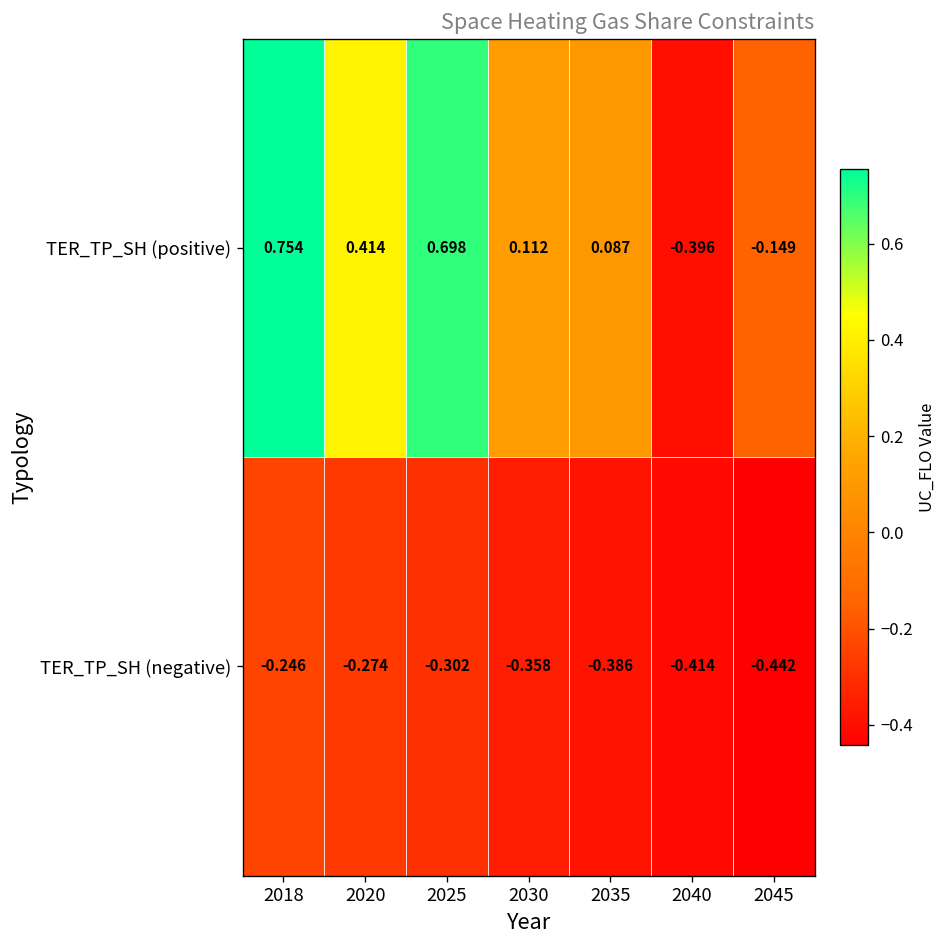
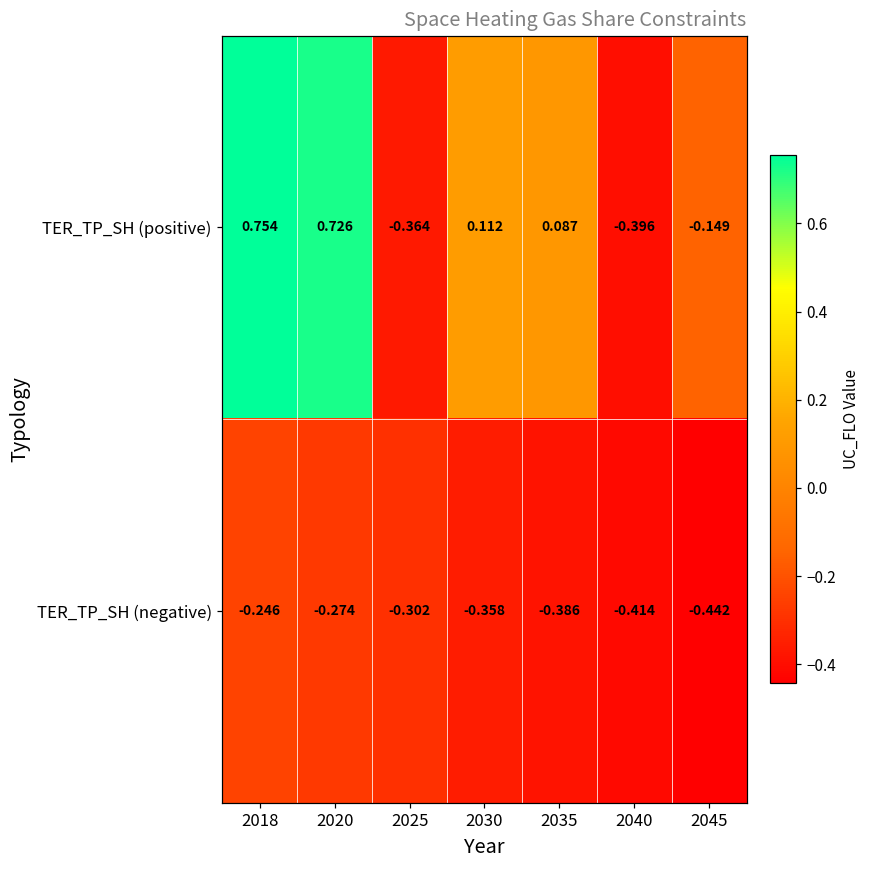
TER_TP_SH (positive), 2020: 0.414 -> 0.726
TER_TP_SH (positive), 2025: 0.698 -> -0.364
